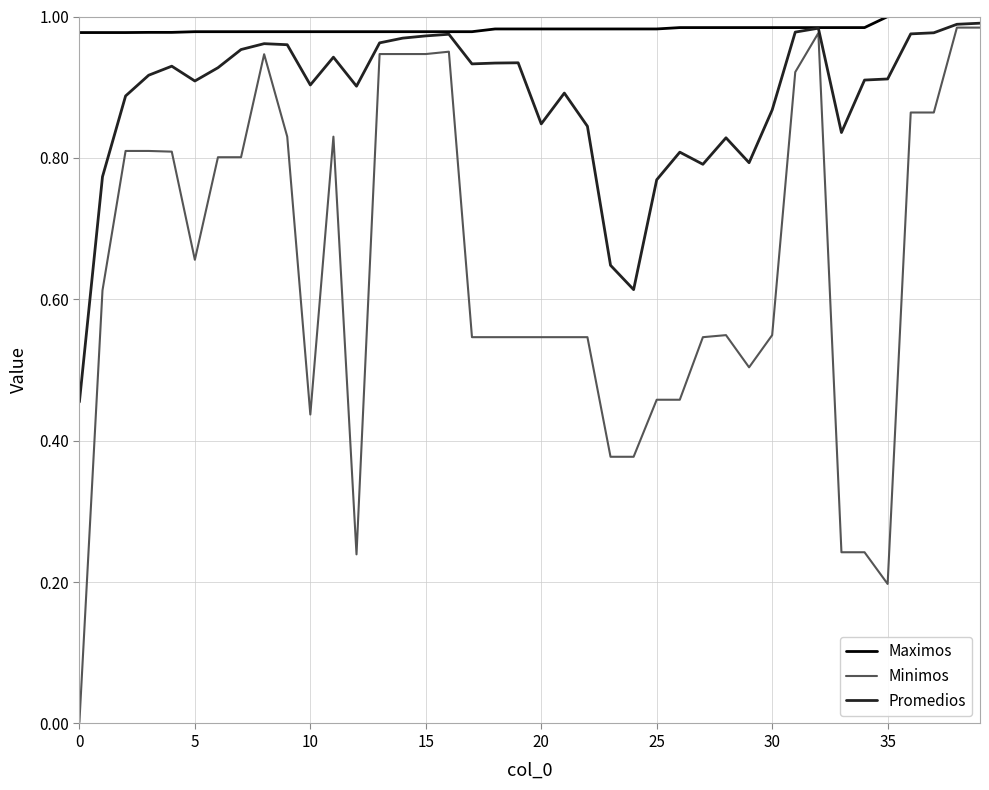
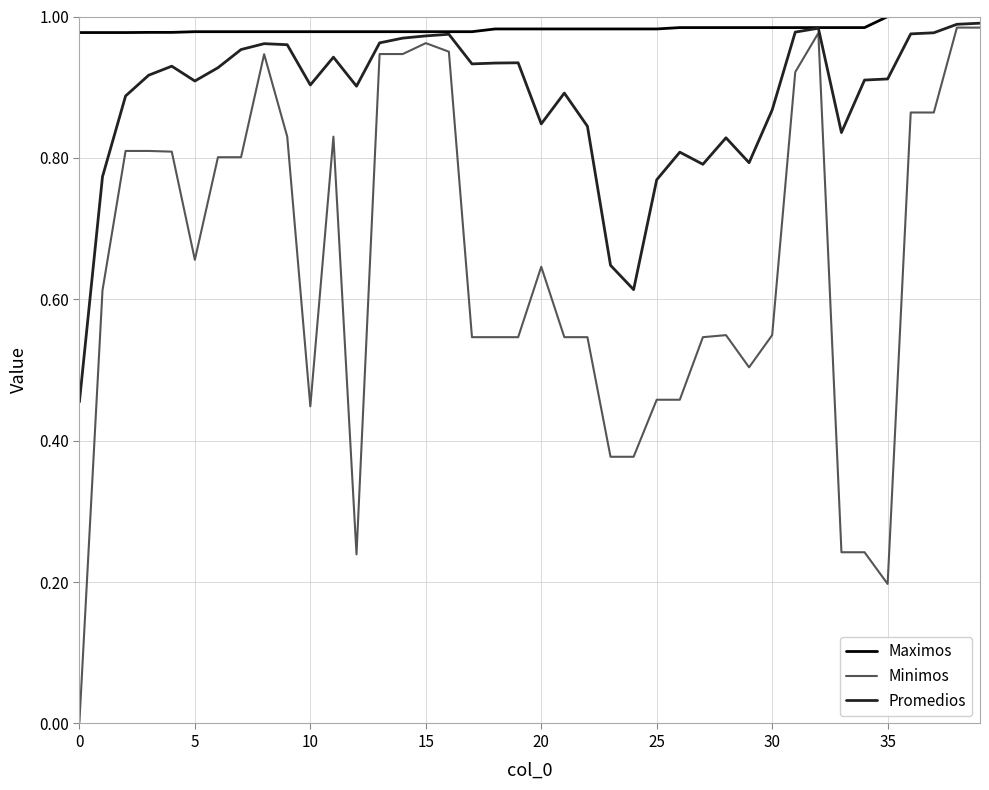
Minimos, 10: 0.44 -> 0.45
Minimos, 15: 0.95 -> 0.96
Minimos, 20: 0.55 -> 0.65
